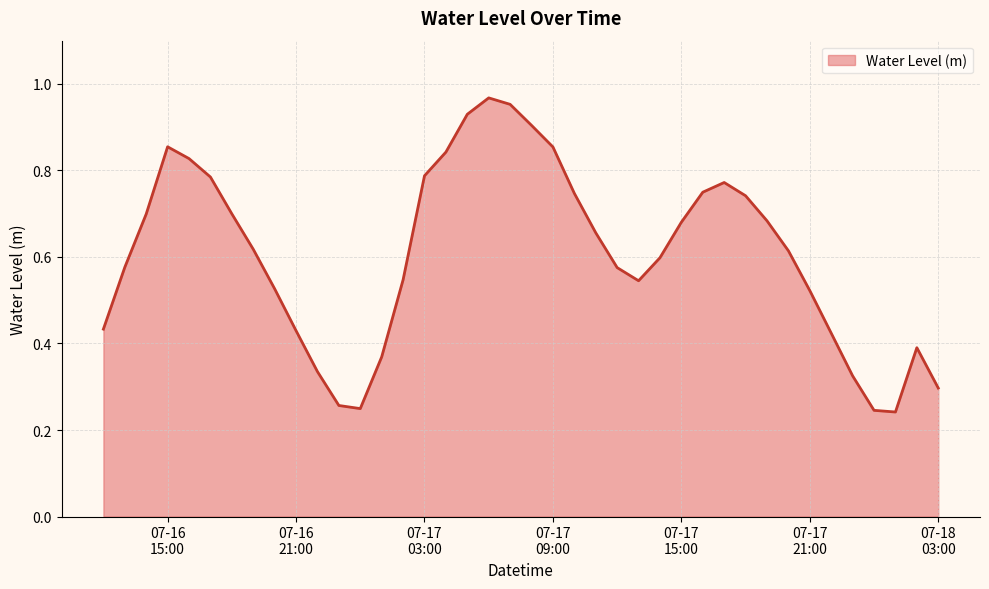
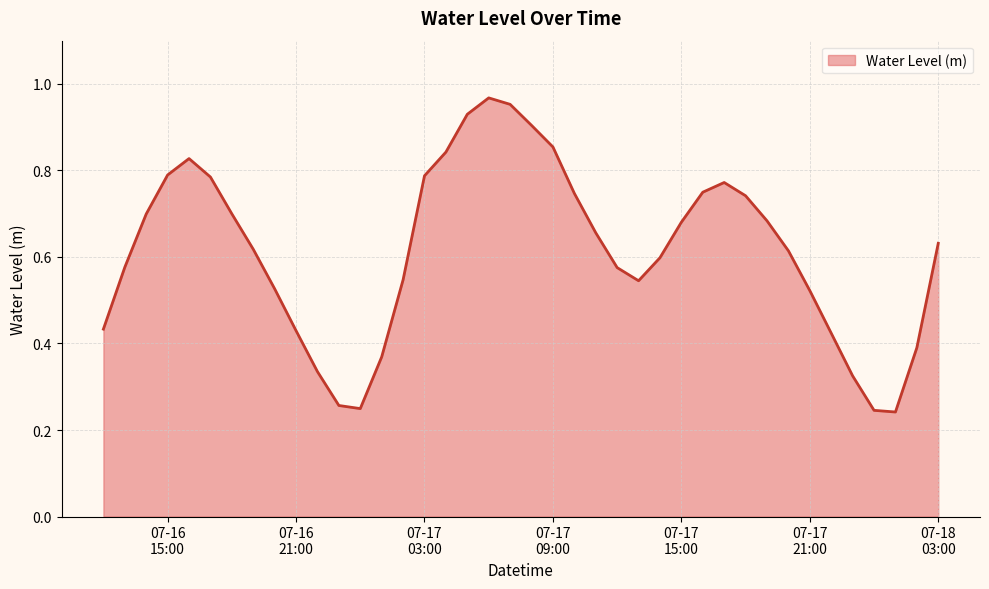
07-16 15:00: 0.85 -> 0.79
07-18 03:00: 0.30 -> 0.63
